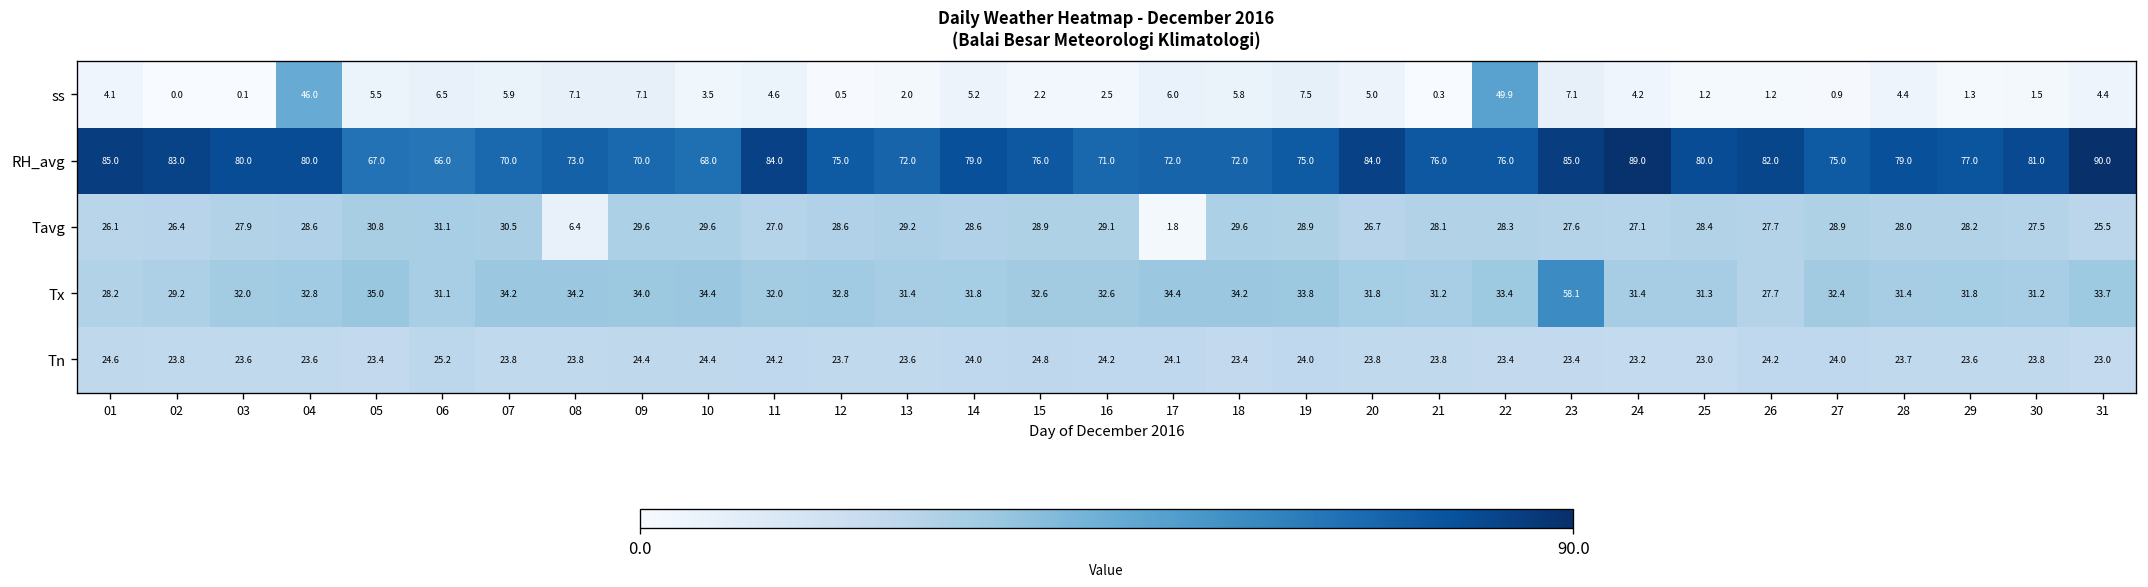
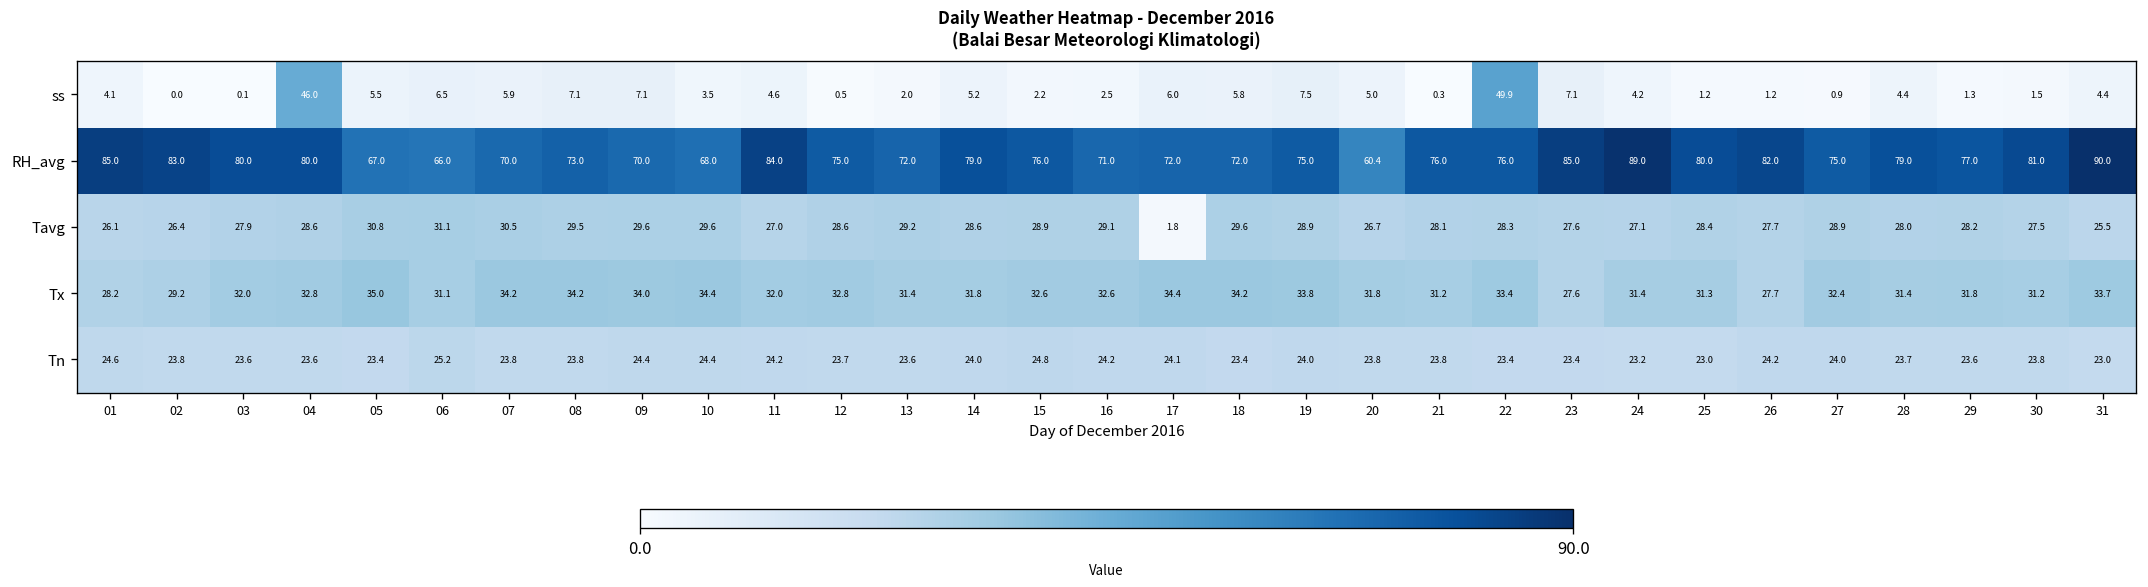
RH_avg, 20: 84.0 -> 60.4
Tavg, 08: 6.4 -> 29.5
Tx, 23: 58.1 -> 27.6
